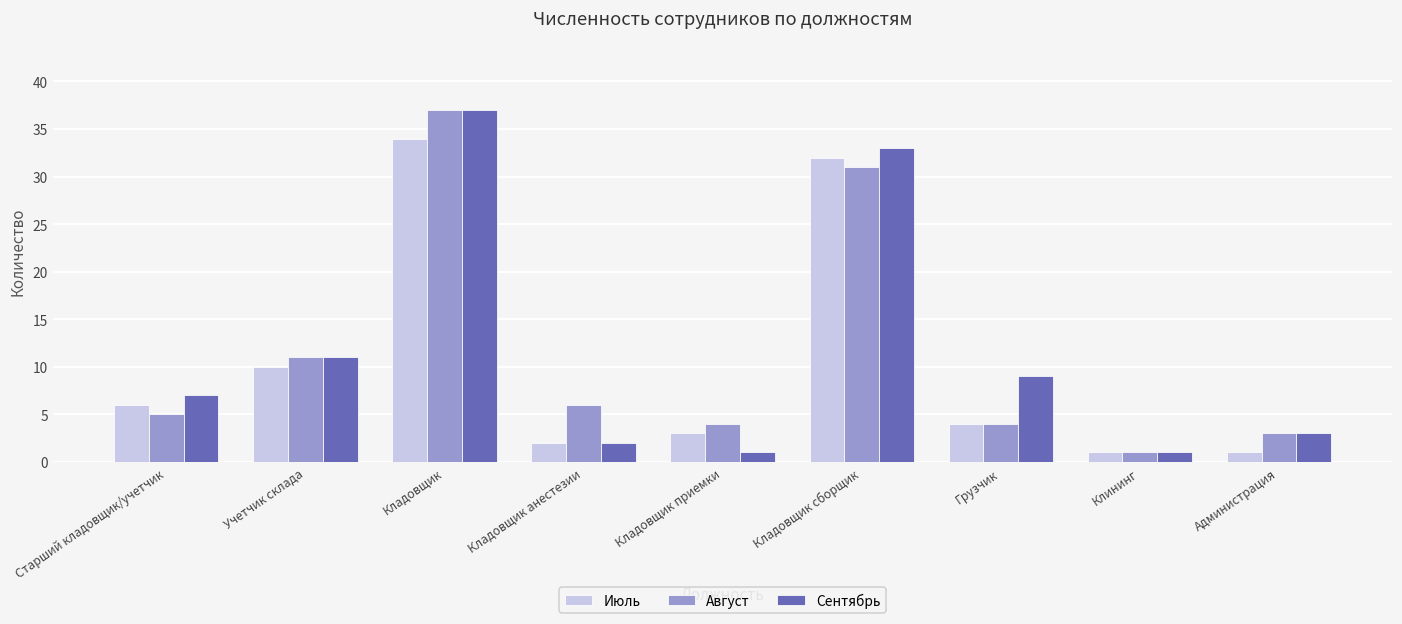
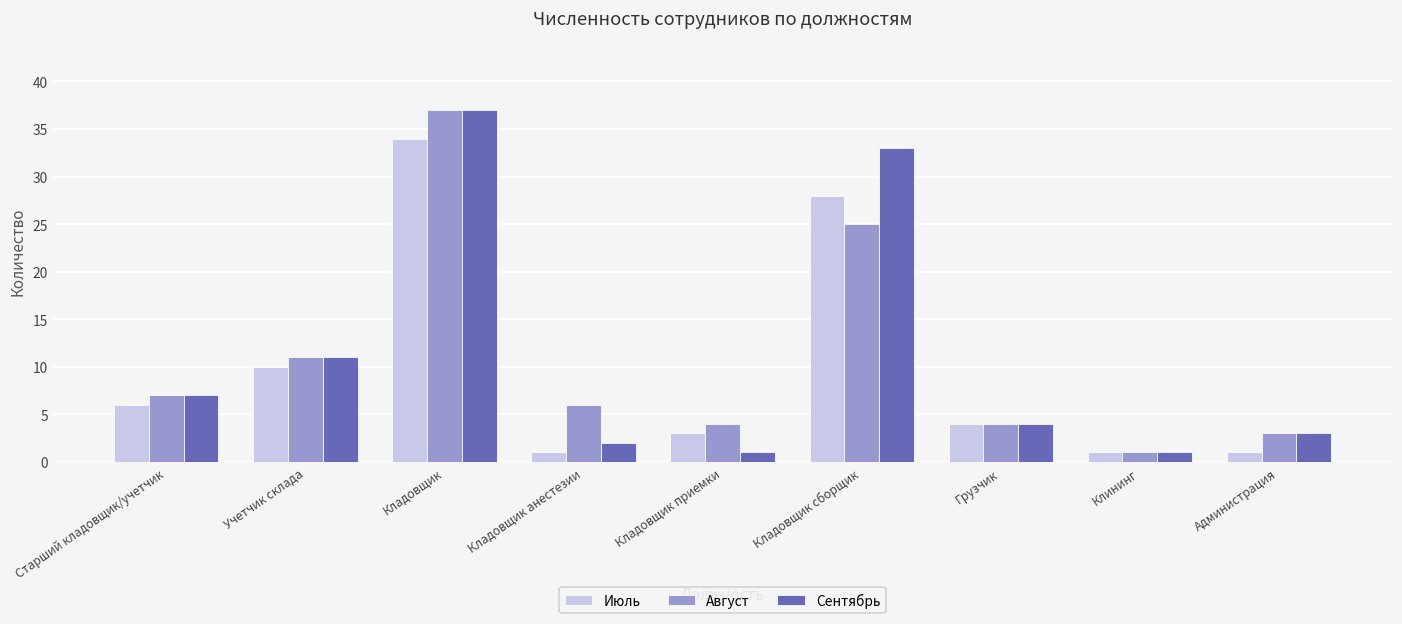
Август, Старший кладовщик/учетчик: 5 -> 7
Июль, Кладовщик анестезии: 2 -> 1
Июль, Кладовщик сборщик: 32 -> 28
Август, Кладовщик сборщик: 31 -> 25
Сентябрь, Грузчик: 9 -> 4
